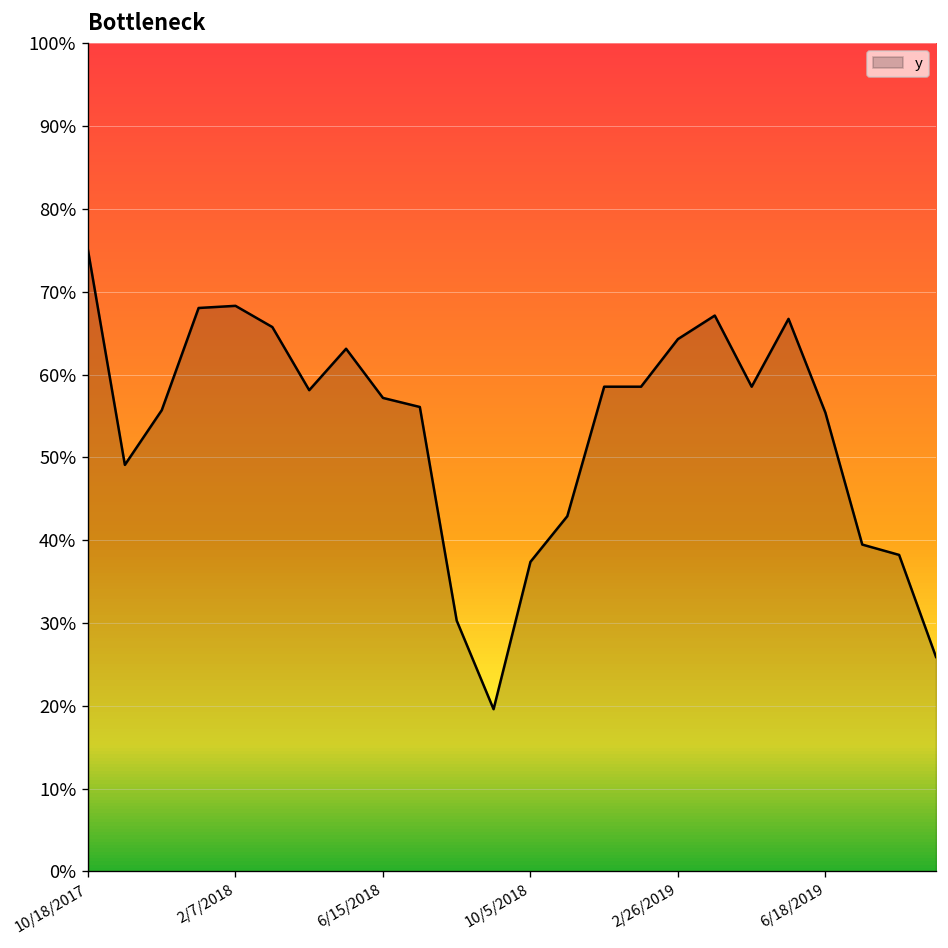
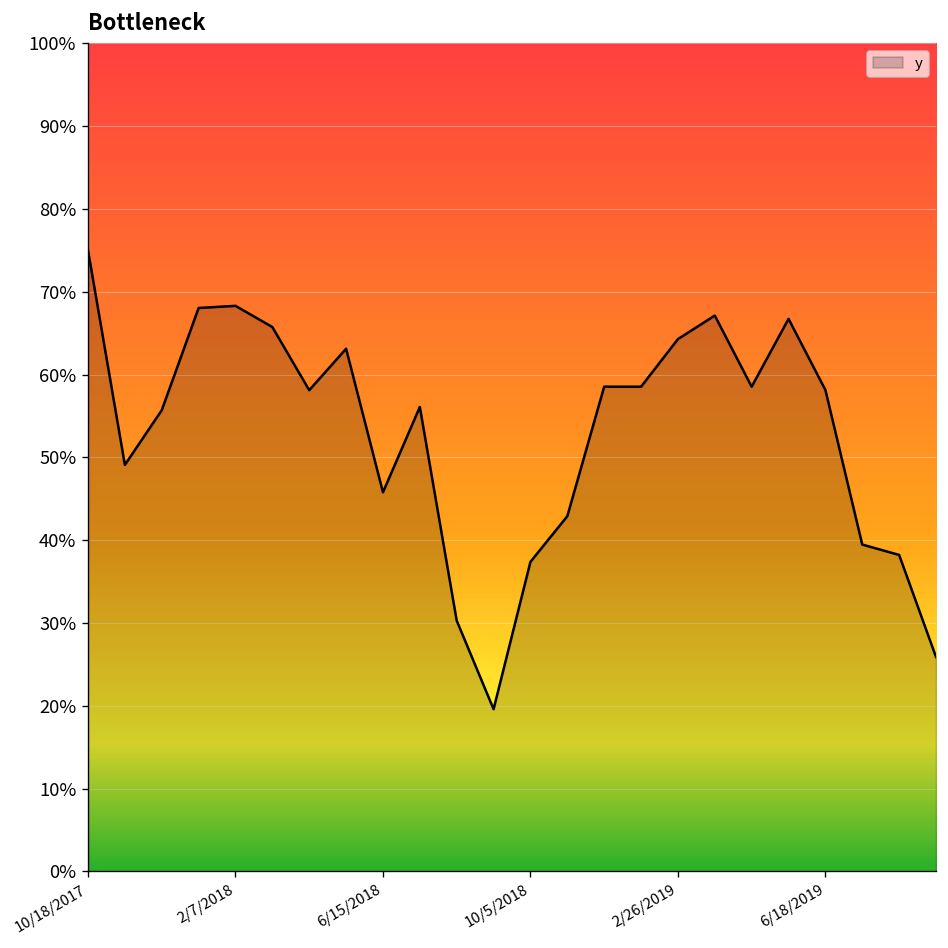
6/15/2018: 57% -> 46%
6/18/2019: 55% -> 58%
